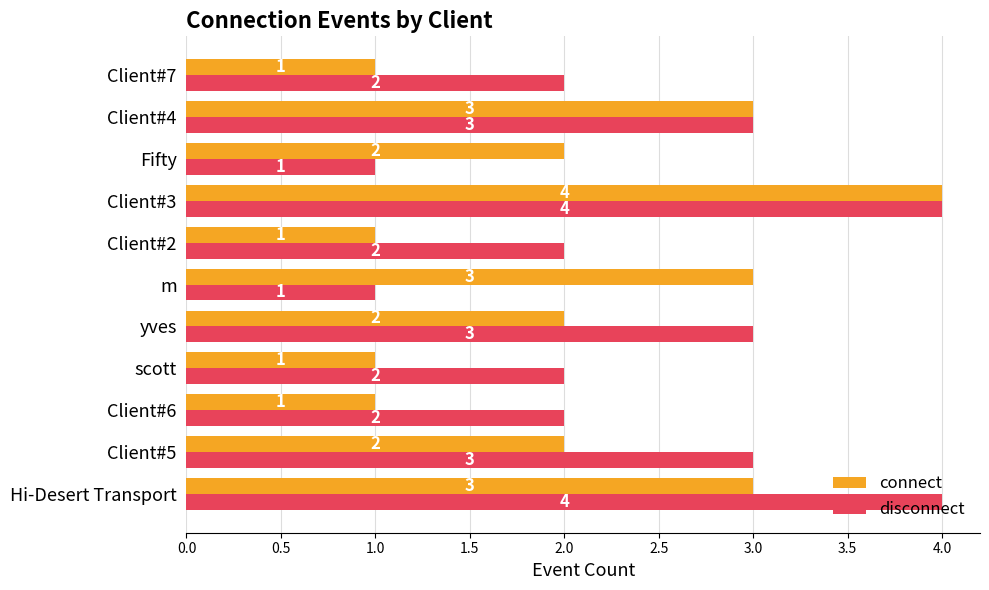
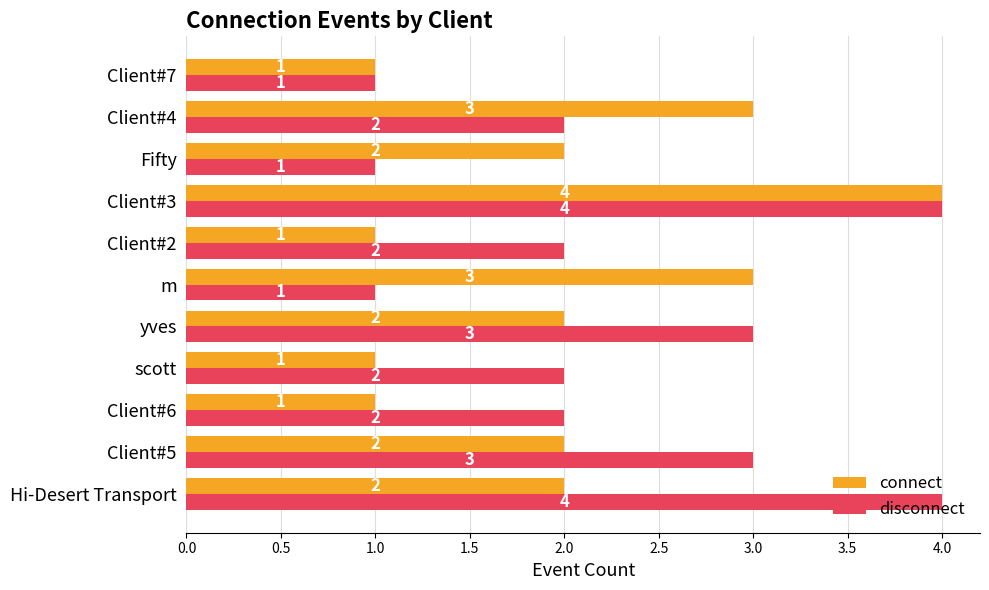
disconnect, Client#7: 2 -> 1
disconnect, Client#4: 3 -> 2
connect, Hi-Desert Transport: 3 -> 2
